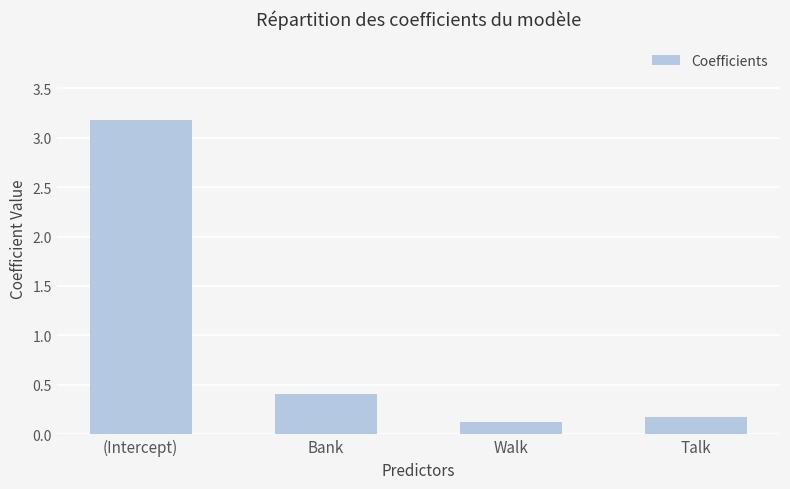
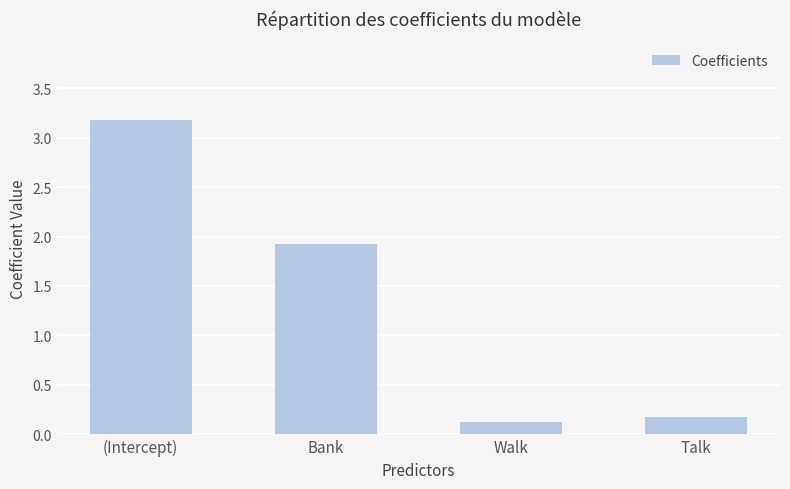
Bank: 0.4 -> 1.9
